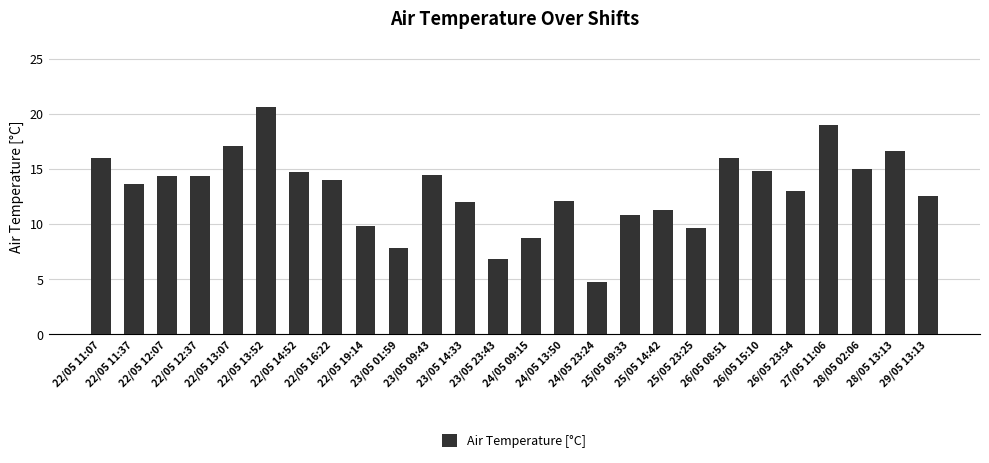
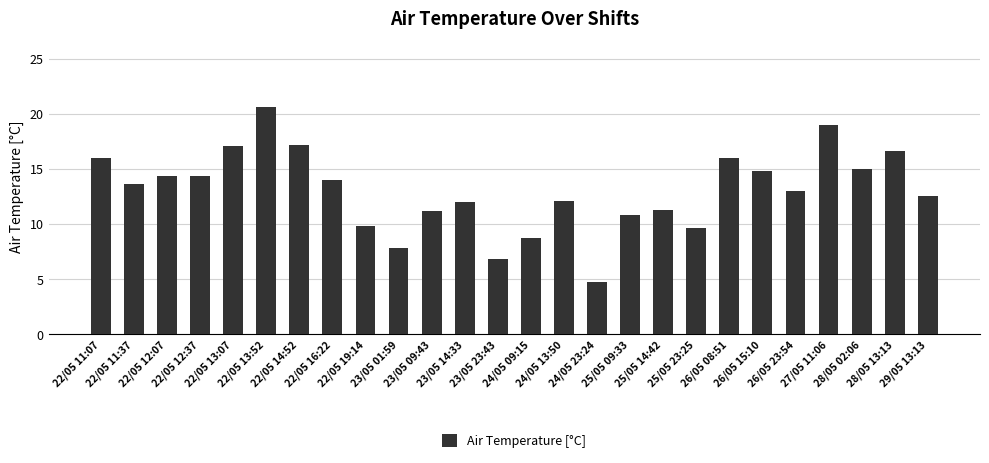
22/05 14:52: 14.7 -> 17.1
23/05 09:43: 14.5 -> 11.2
